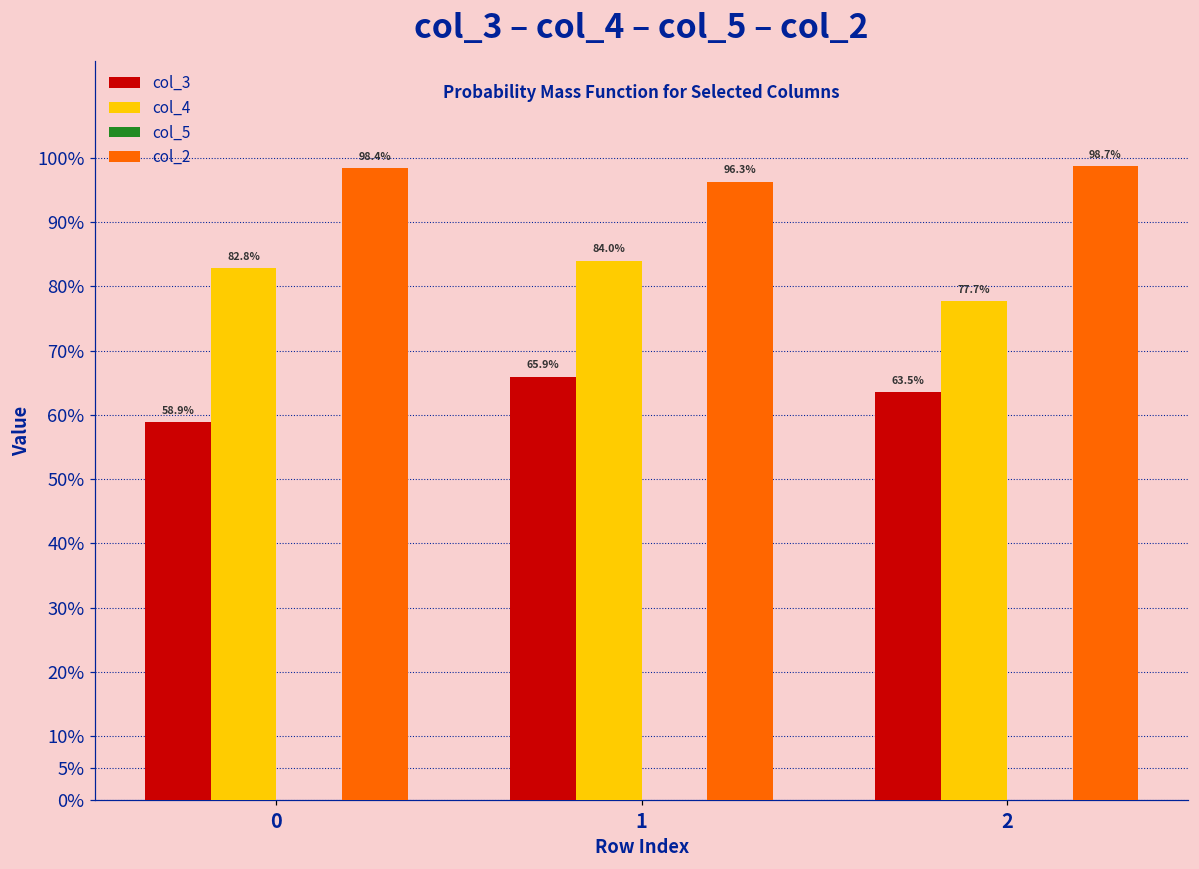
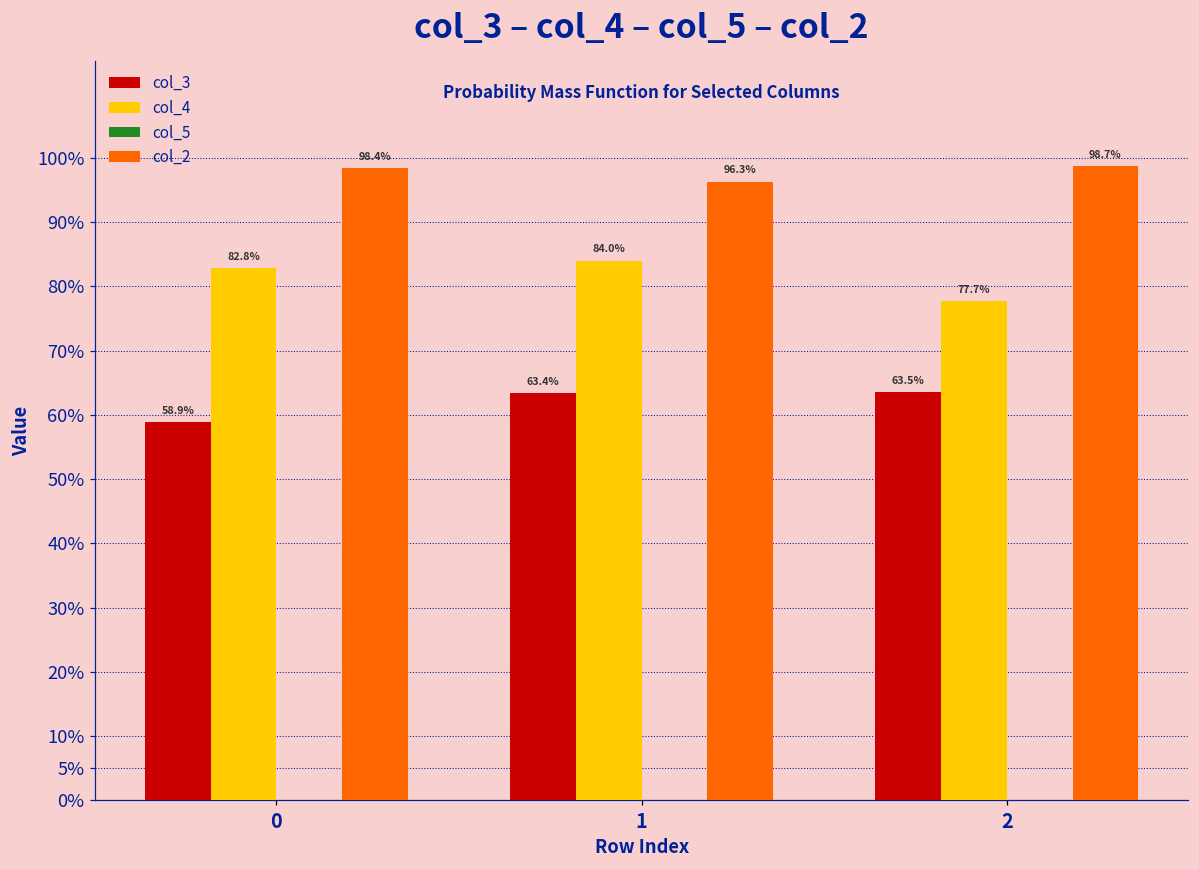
col_3, 1: 65.9% -> 63.4%
